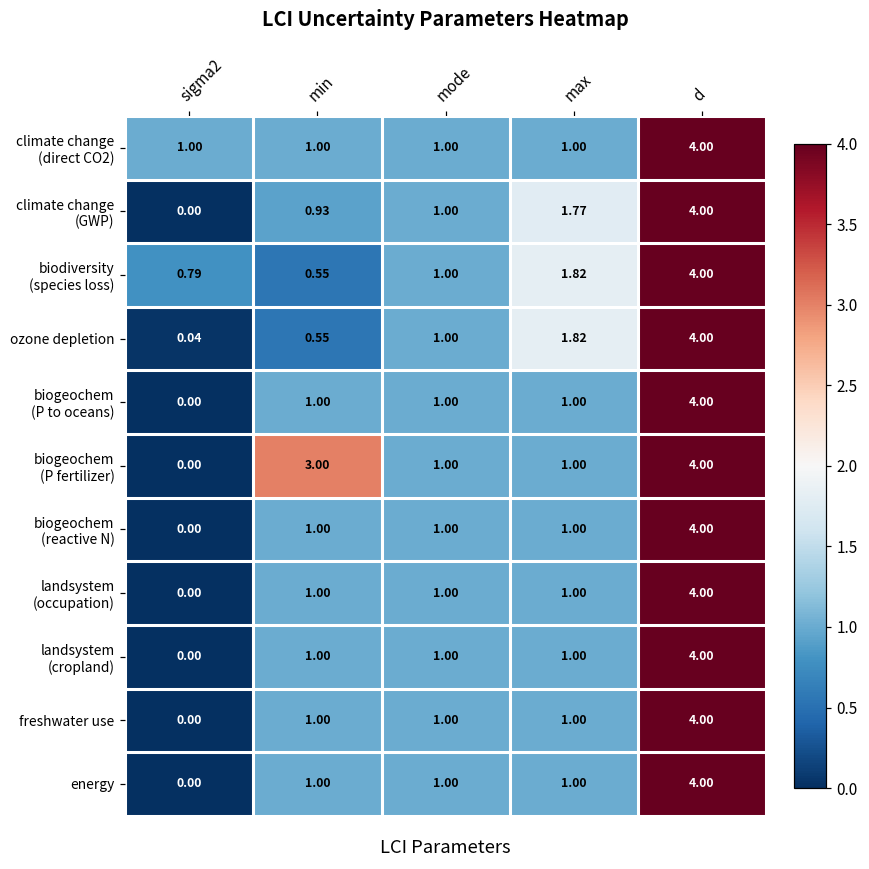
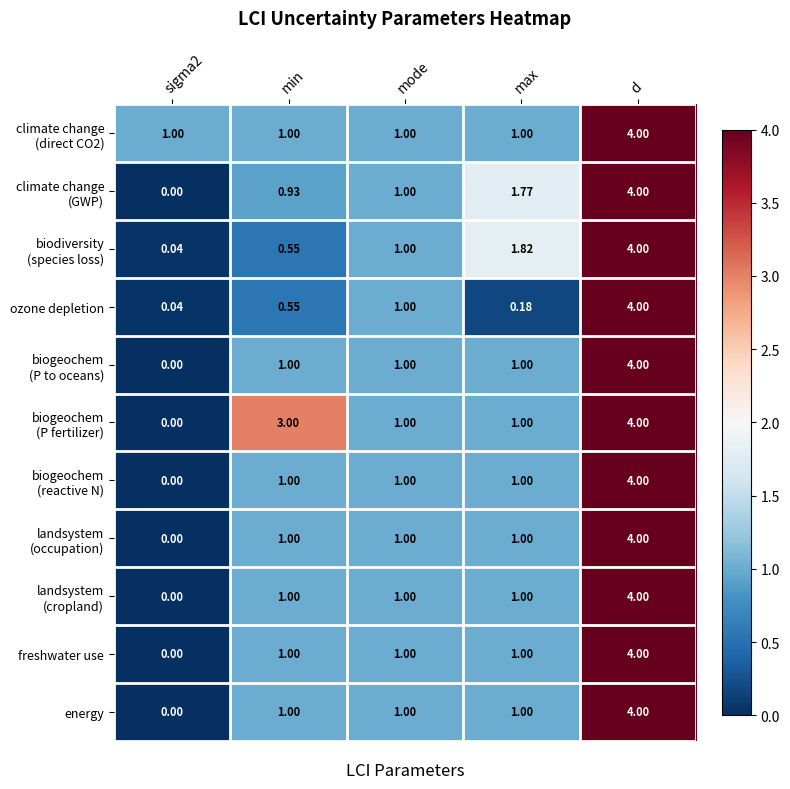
biodiversity (species loss), sigma2: 0.79 -> 0.04
ozone depletion, max: 1.82 -> 0.18
